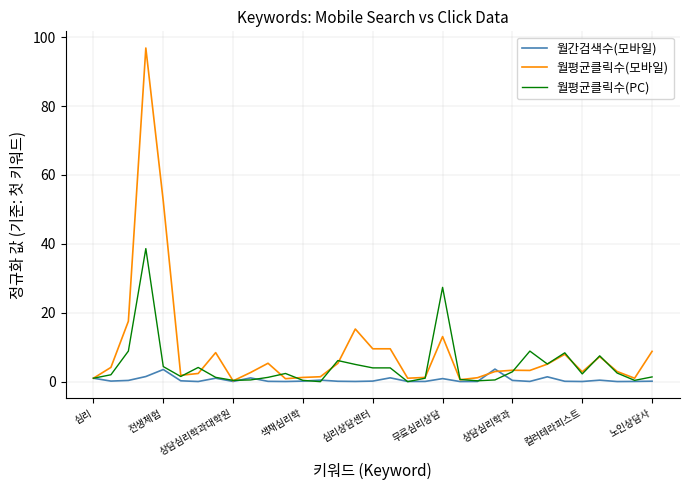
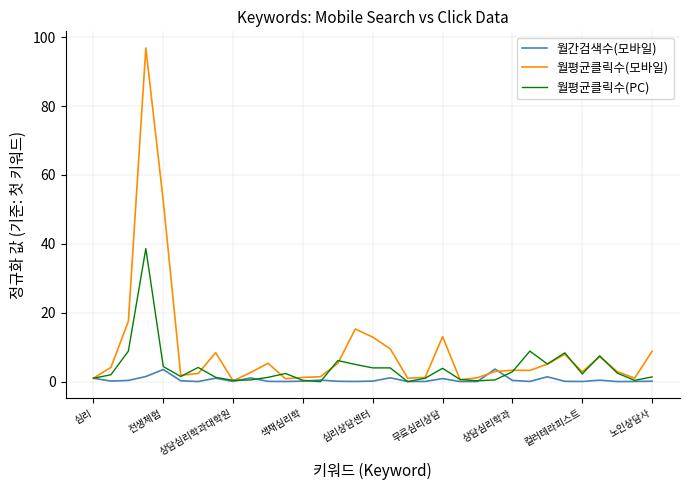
월평균클릭수(모바일), 심리상담센터: 10 -> 13
월평균클릭수(PC), 무료심리상담: 27 -> 4
